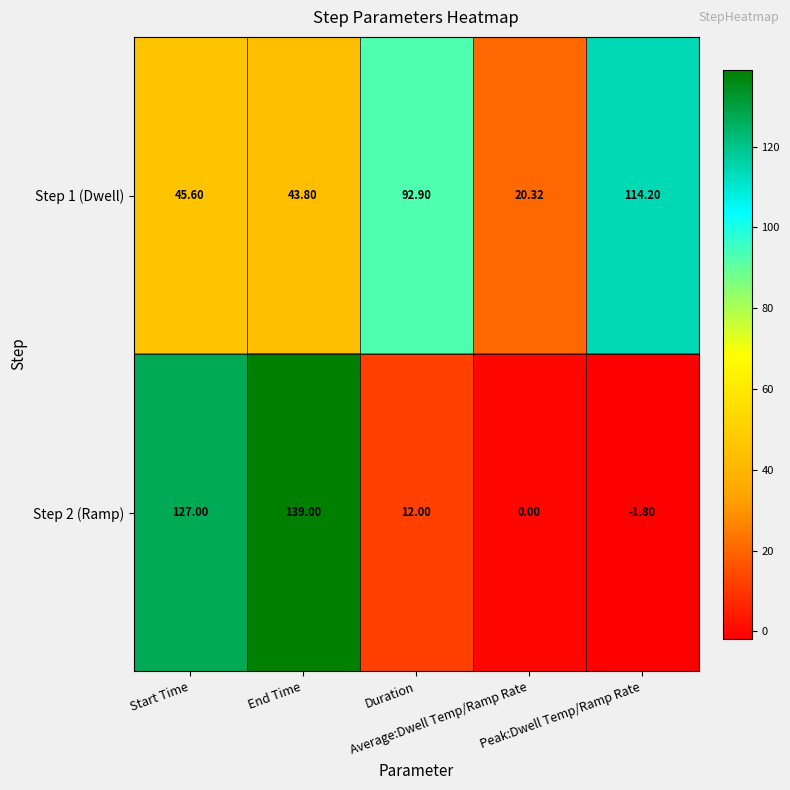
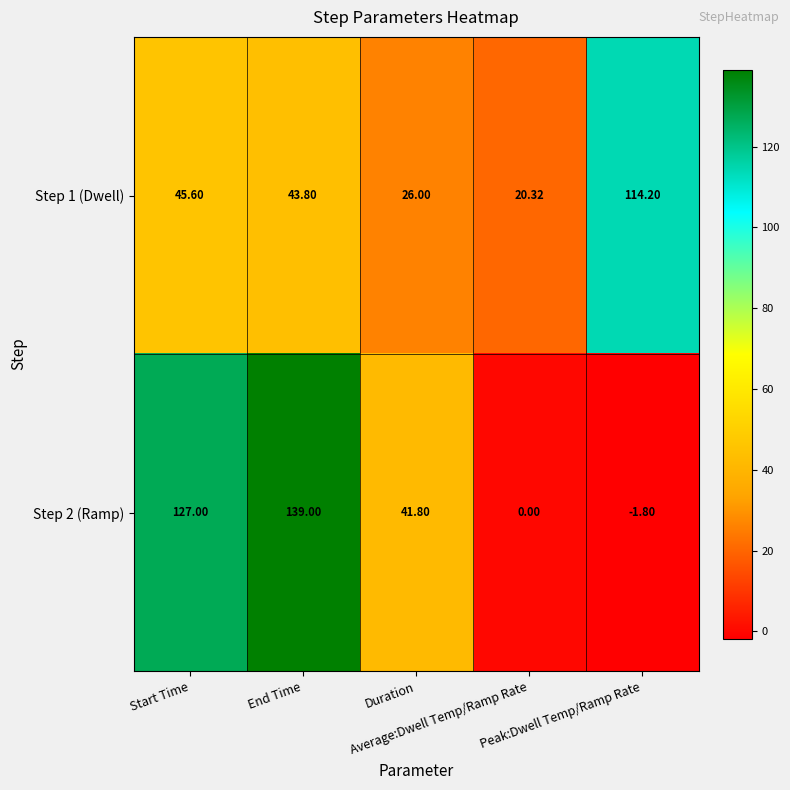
Step 1 (Dwell), Duration: 92.90 -> 26.00
Step 2 (Ramp), Duration: 12.00 -> 41.80
